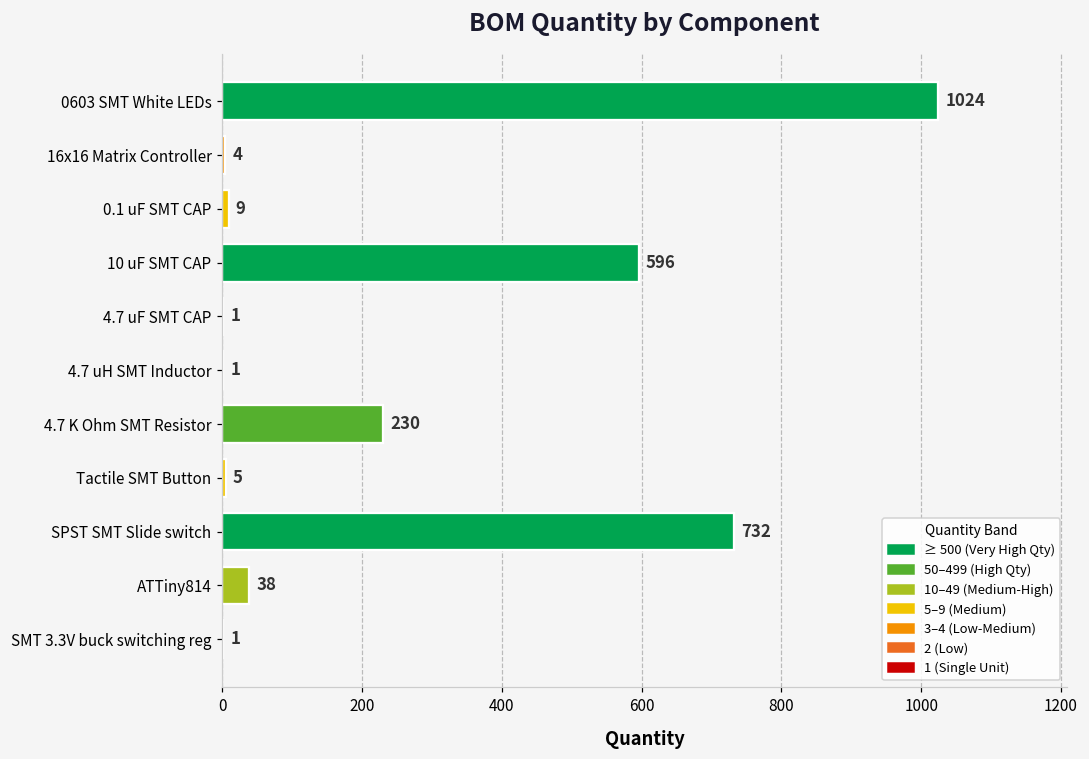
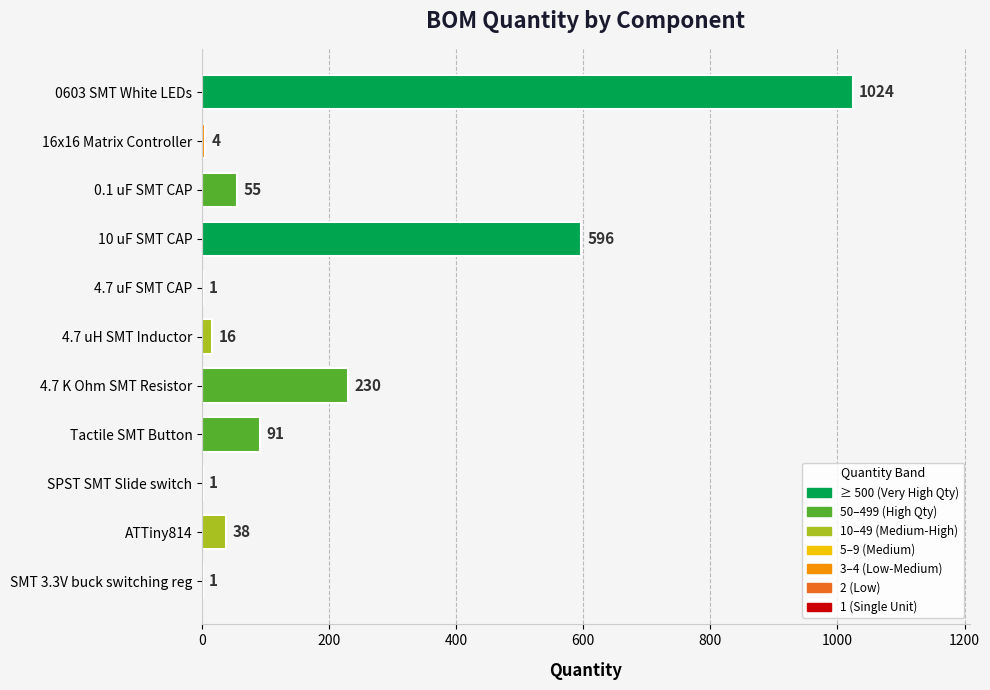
0.1 uF SMT CAP: 9 -> 55
4.7 uH SMT Inductor: 1 -> 16
Tactile SMT Button: 5 -> 91
SPST SMT Slide switch: 732 -> 1
